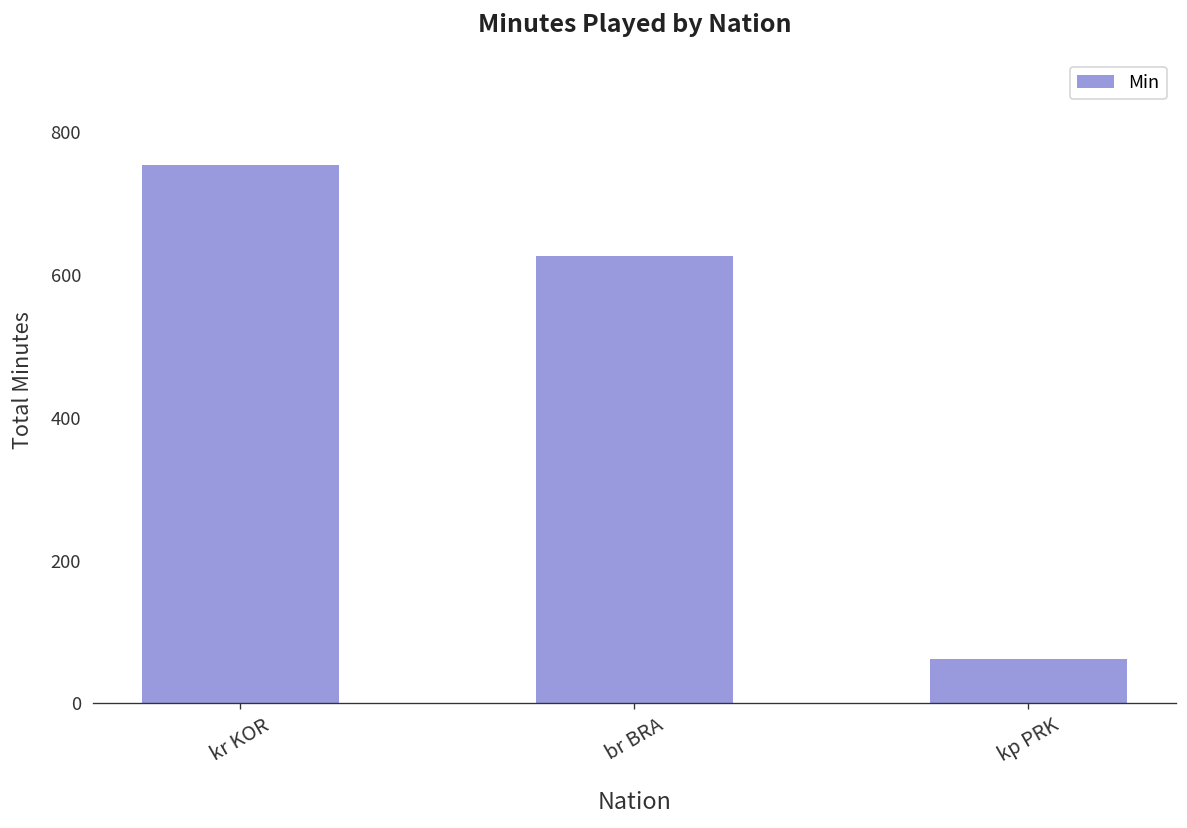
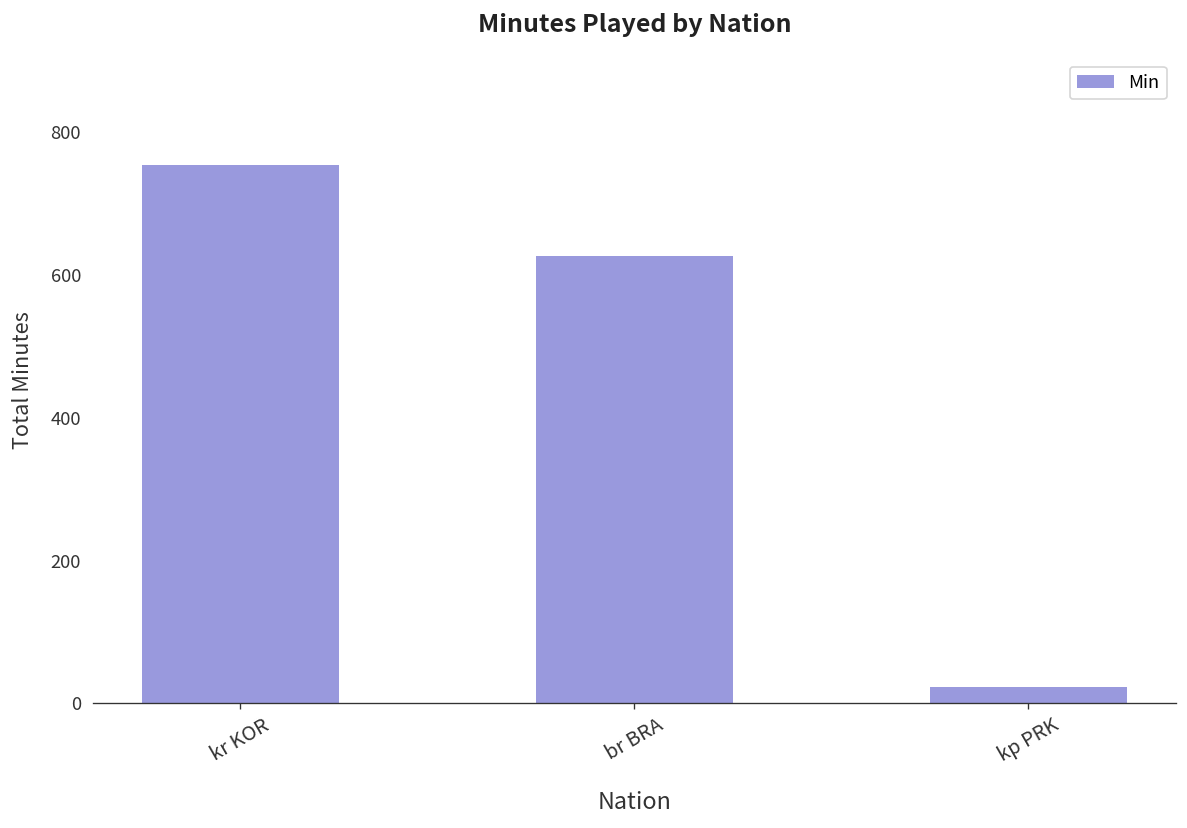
kp PRK: 60 -> 20
